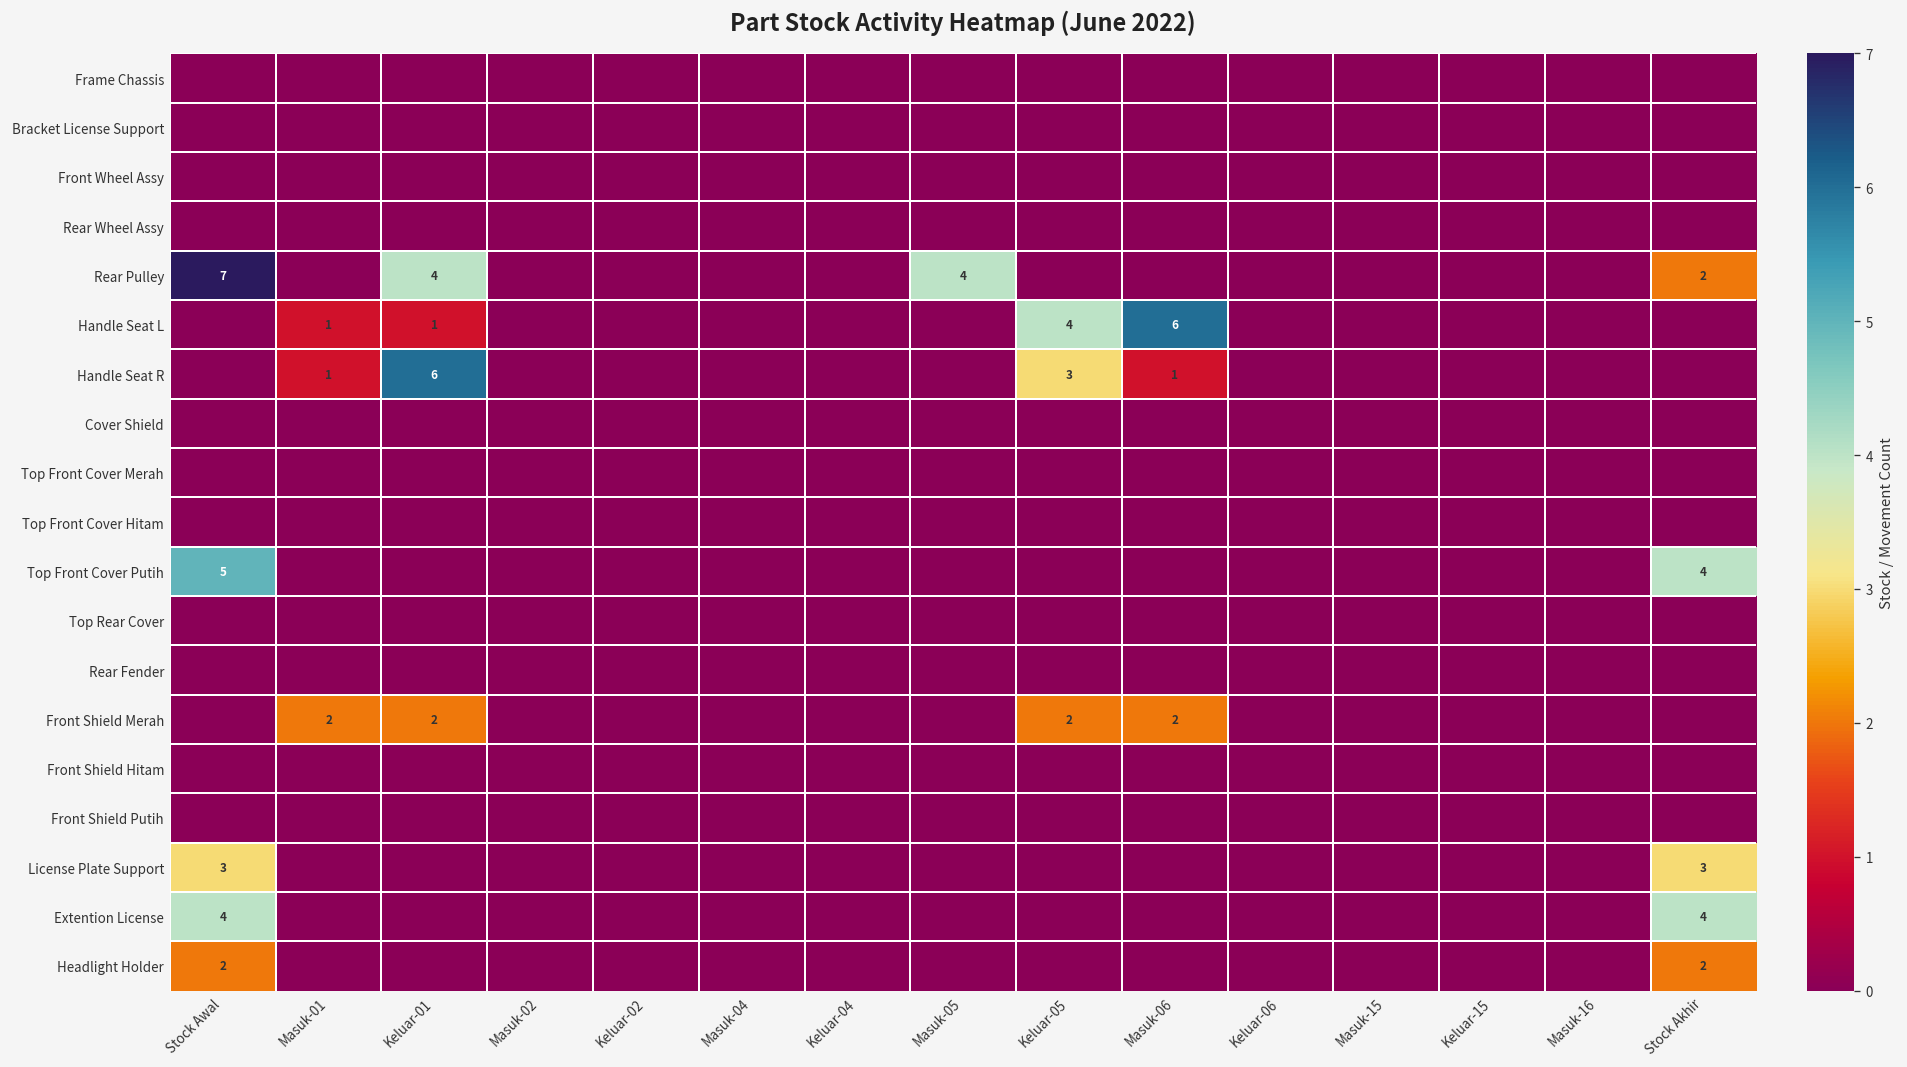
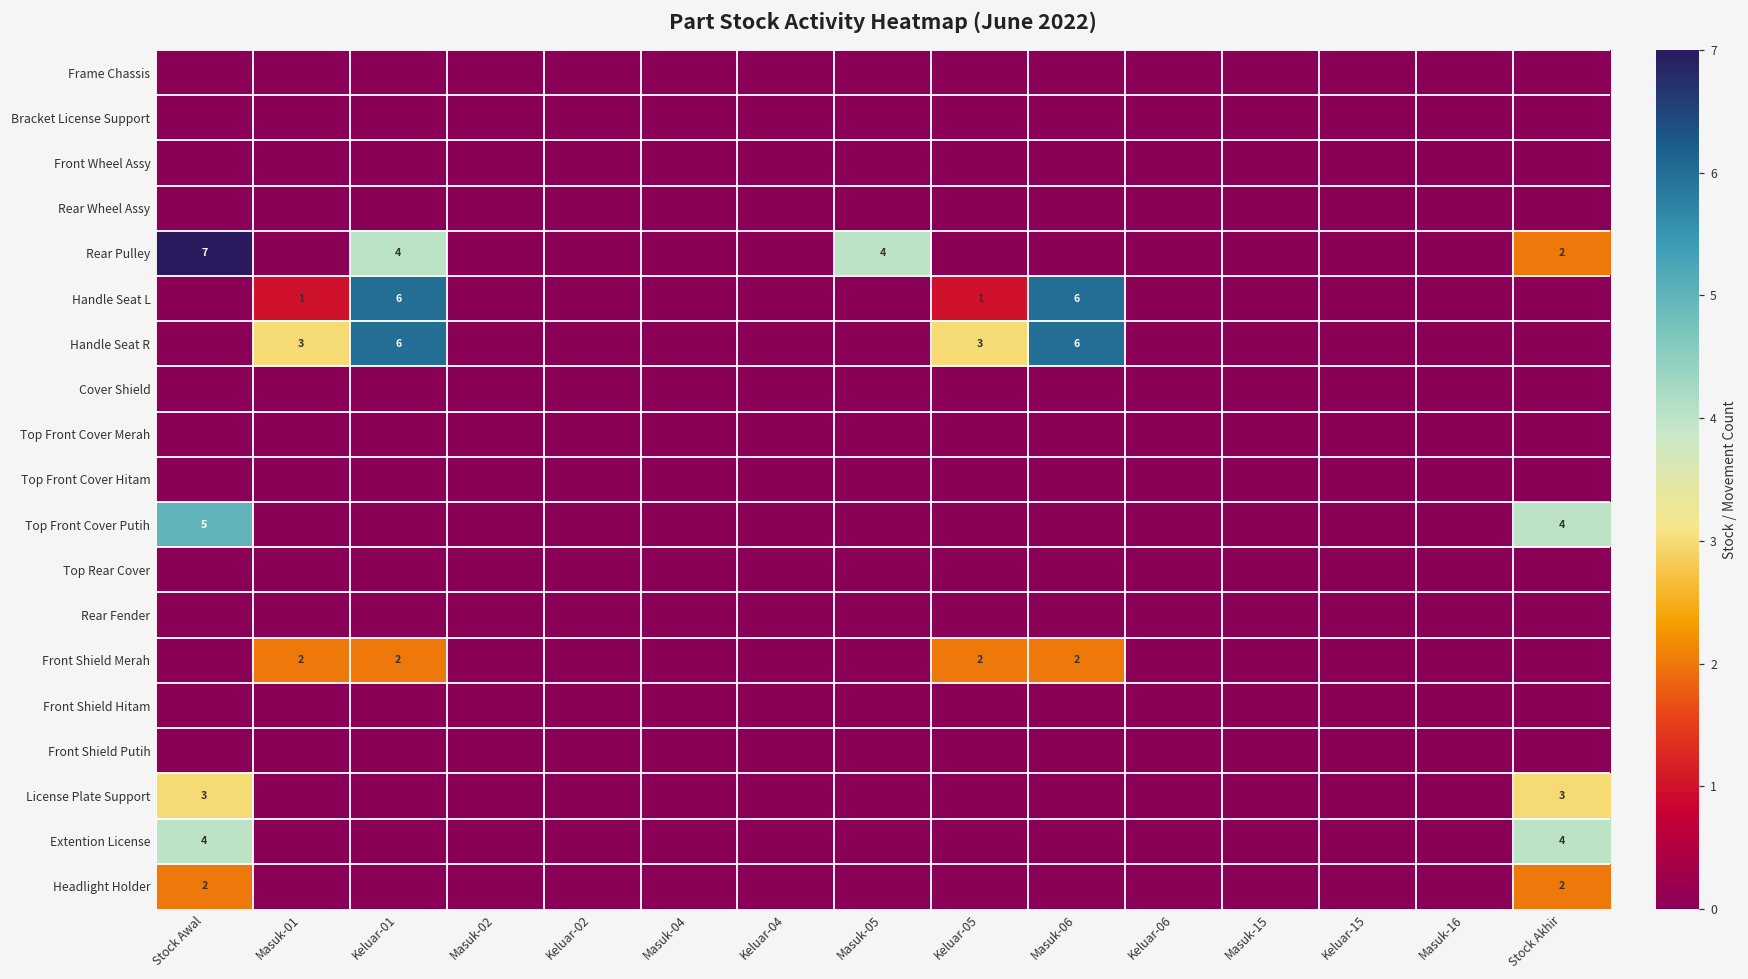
Handle Seat L, Keluar-01: 1 -> 6
Handle Seat L, Keluar-05: 4 -> 1
Handle Seat R, Masuk-01: 1 -> 3
Handle Seat R, Masuk-06: 1 -> 6
